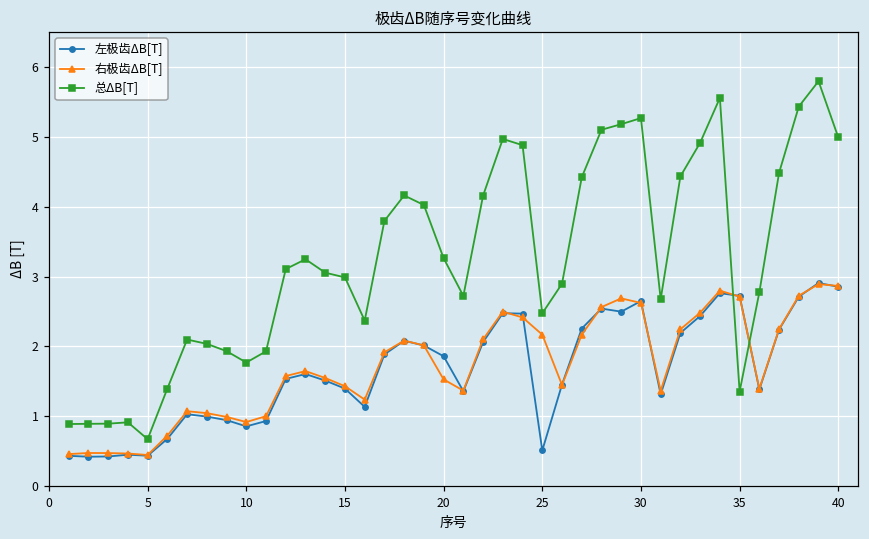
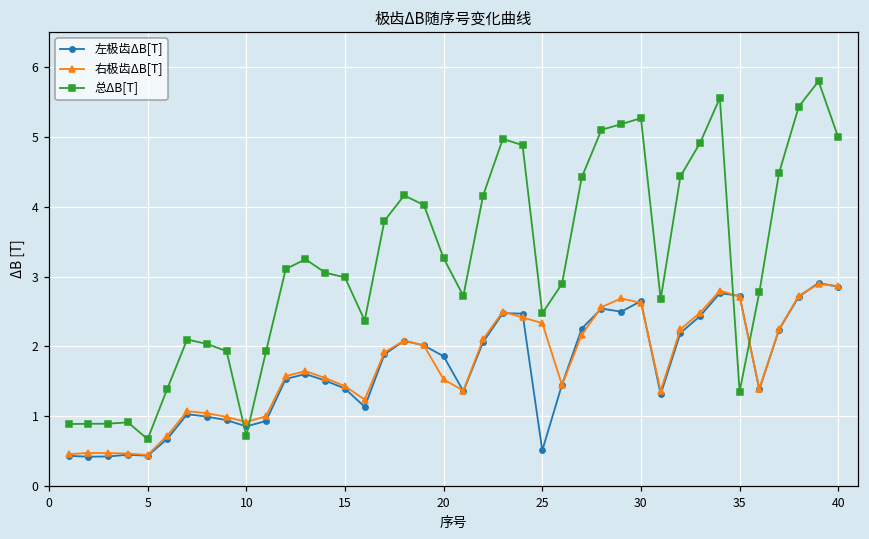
总ΔB[T], 10: 1.8 -> 0.7
右极齿ΔB[T], 25: 2.2 -> 2.3
